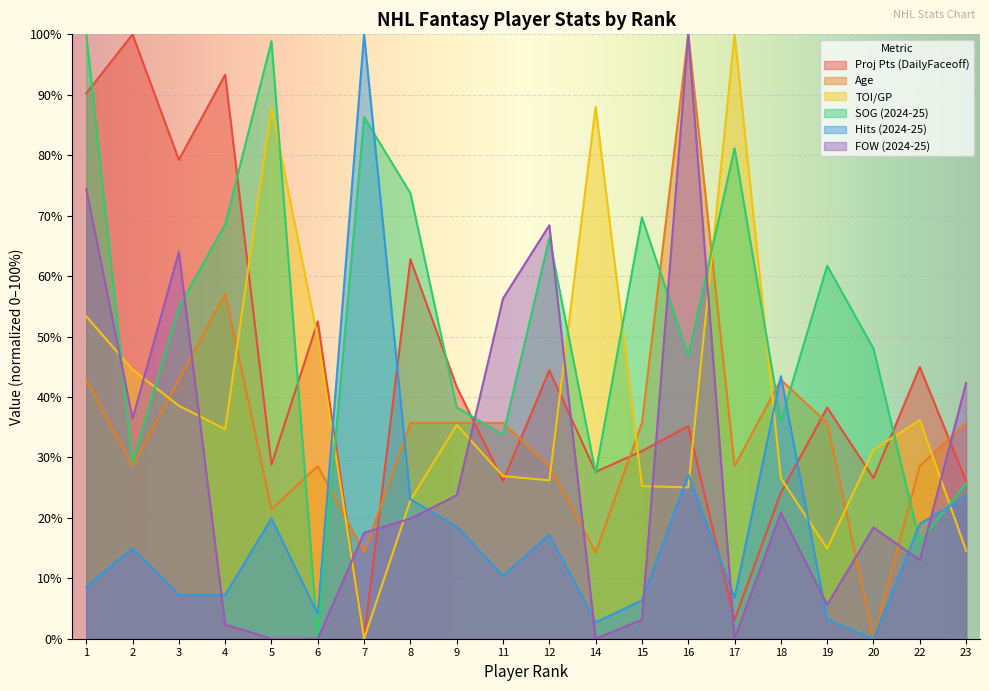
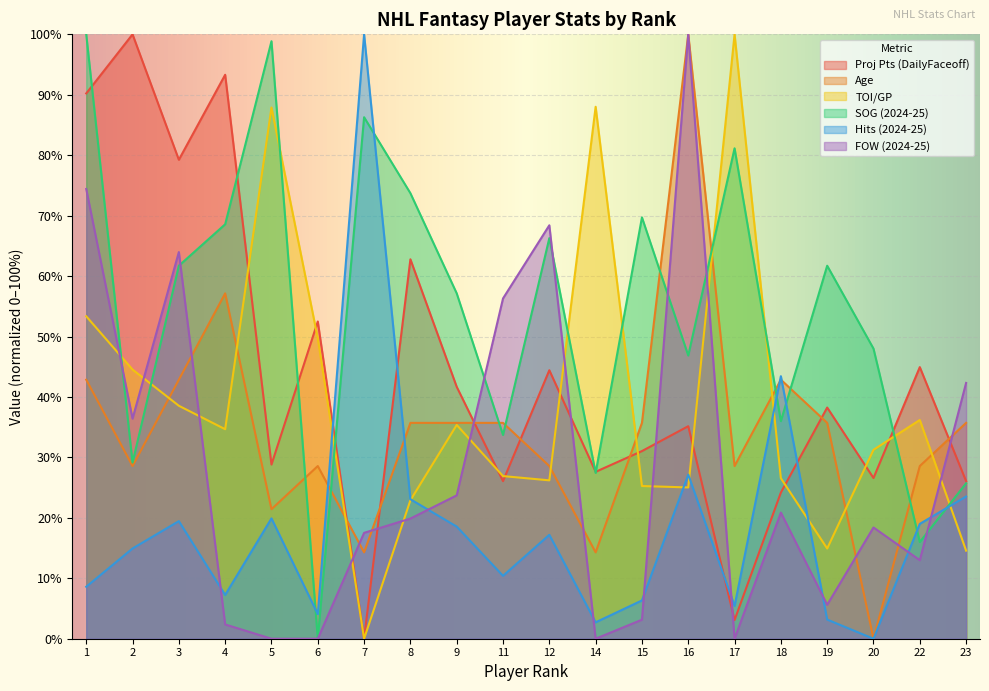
SOG (2024-25), 3: 55% -> 62%
Hits (2024-25), 3: 7% -> 19%
SOG (2024-25), 9: 38% -> 57%
Hits (2024-25), 17: 7% -> 5%
